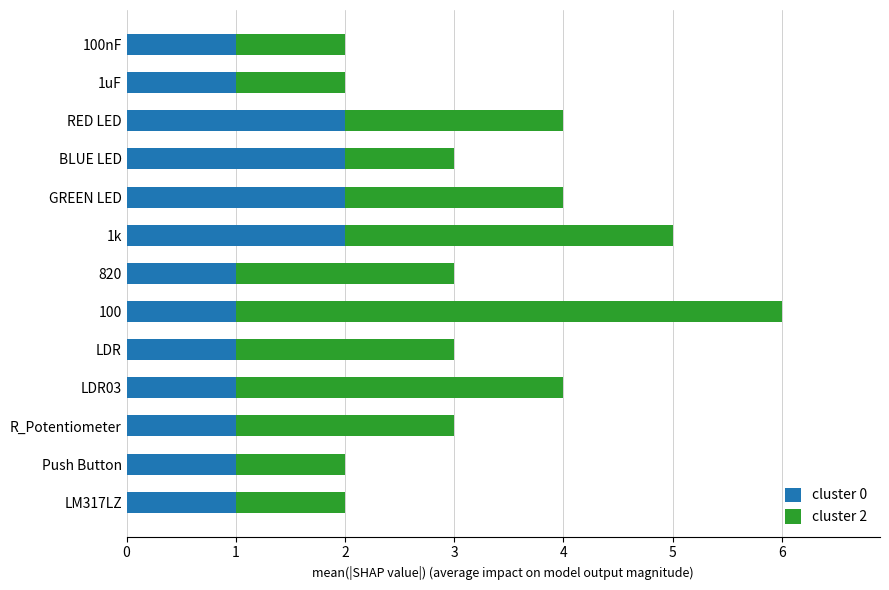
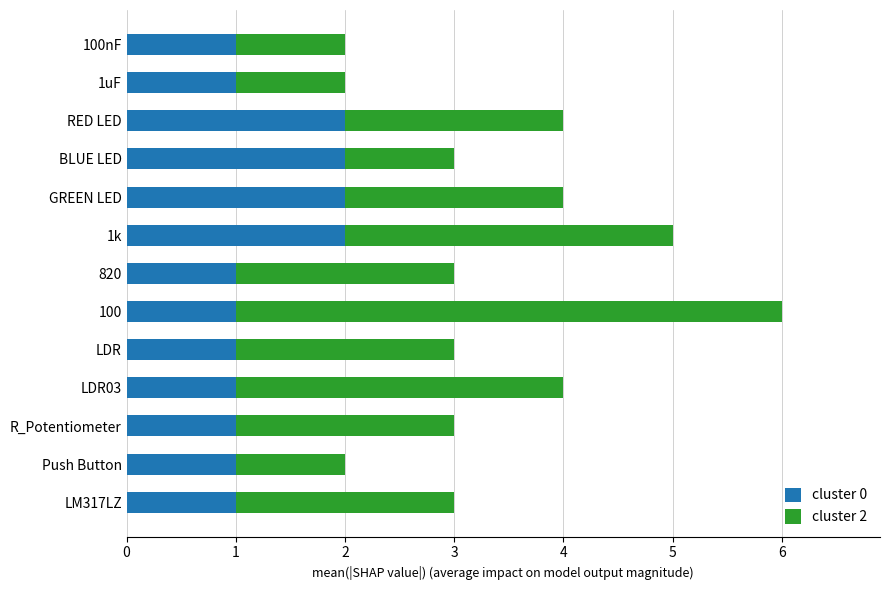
cluster 2, LM317LZ: 1 -> 2
